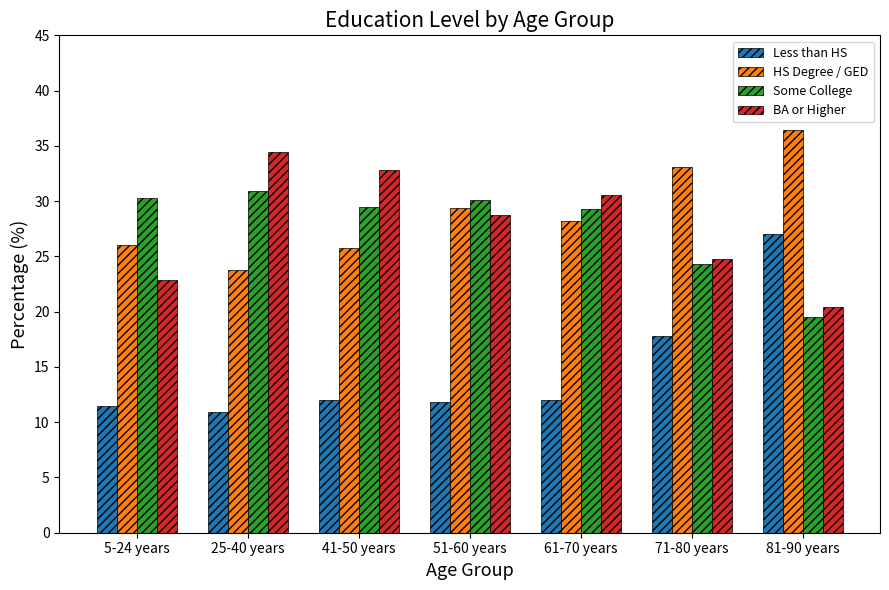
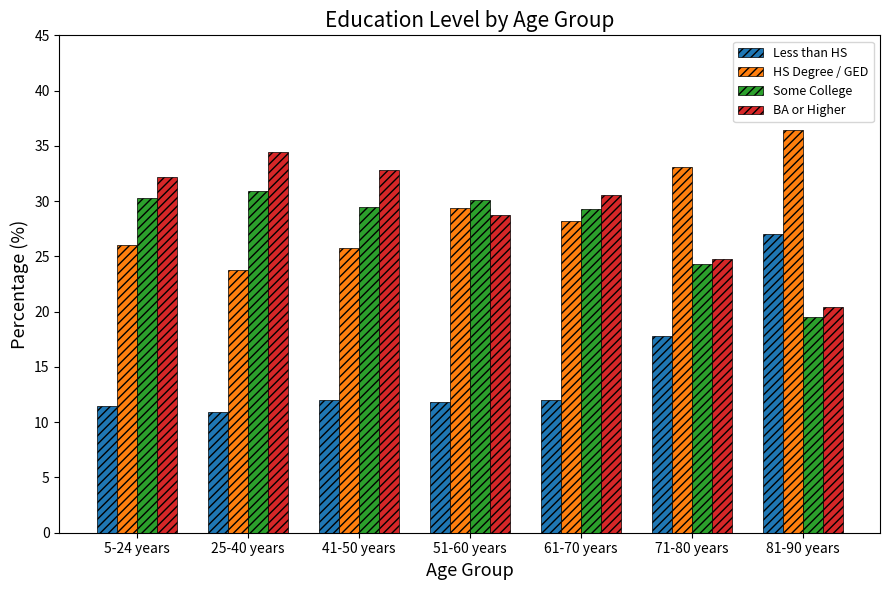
BA or Higher, 5-24 years: 22.8 -> 32.2
